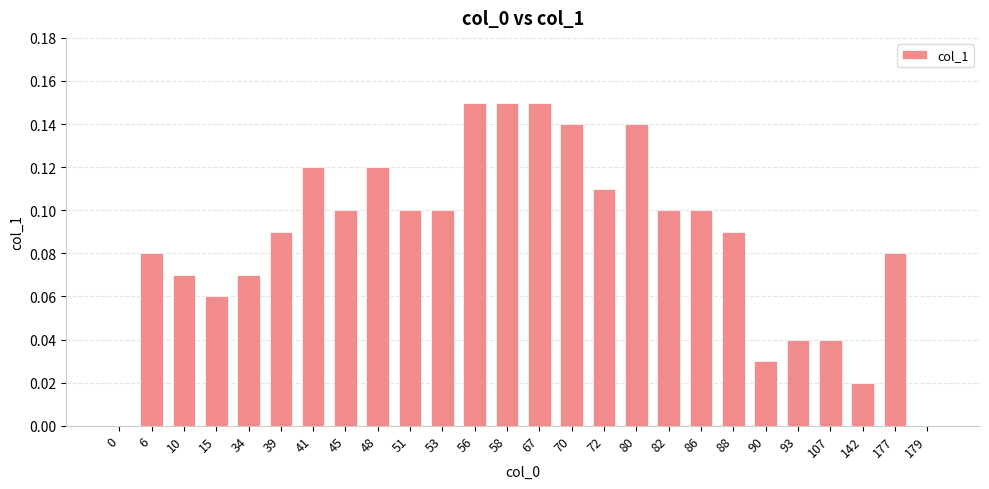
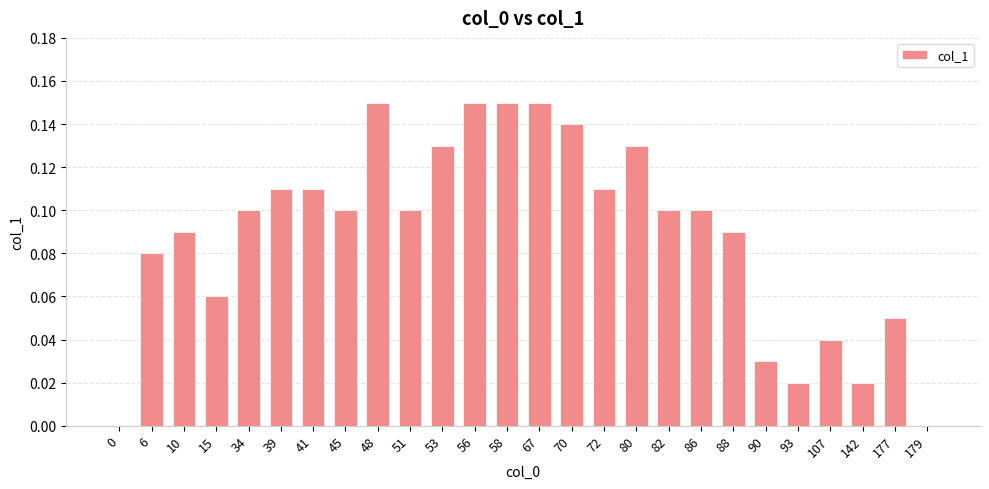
10: 0.07 -> 0.09
34: 0.07 -> 0.10
39: 0.09 -> 0.11
41: 0.12 -> 0.11
48: 0.12 -> 0.15
53: 0.10 -> 0.13
80: 0.14 -> 0.13
93: 0.04 -> 0.02
177: 0.08 -> 0.05
